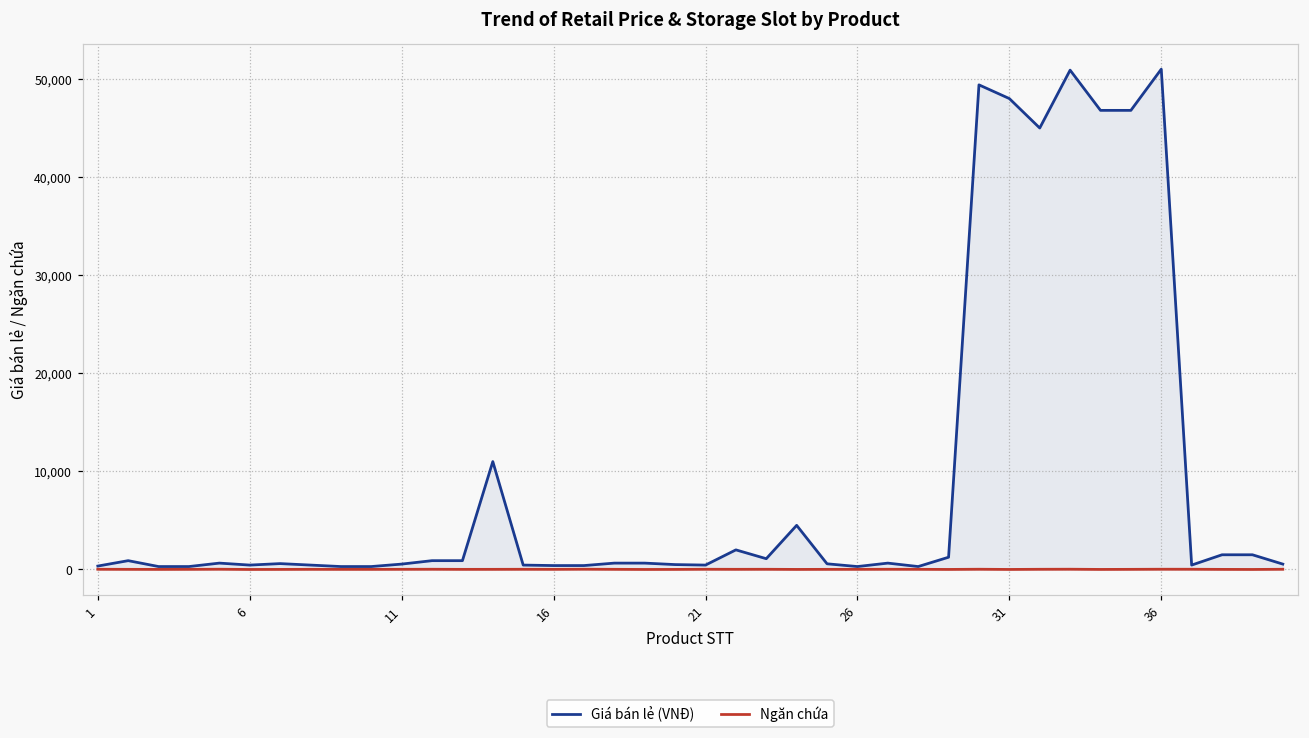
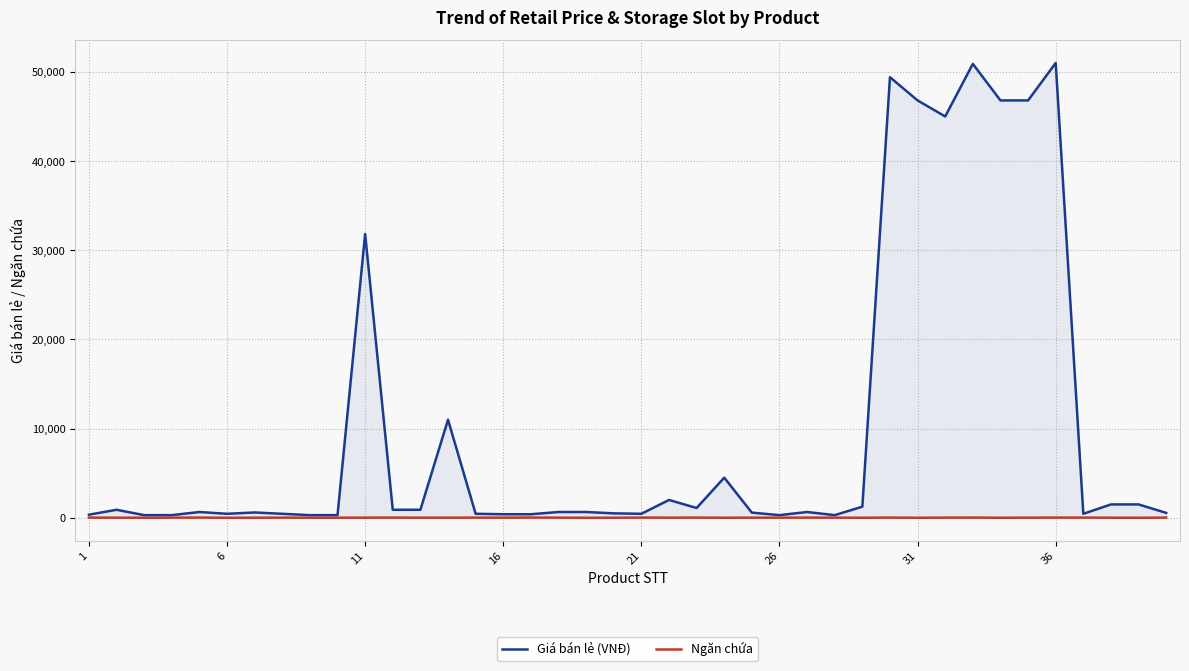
Giá bán lẻ (VNĐ), 11: 1,000 -> 32,000
Giá bán lẻ (VNĐ), 31: 48,000 -> 47,000
